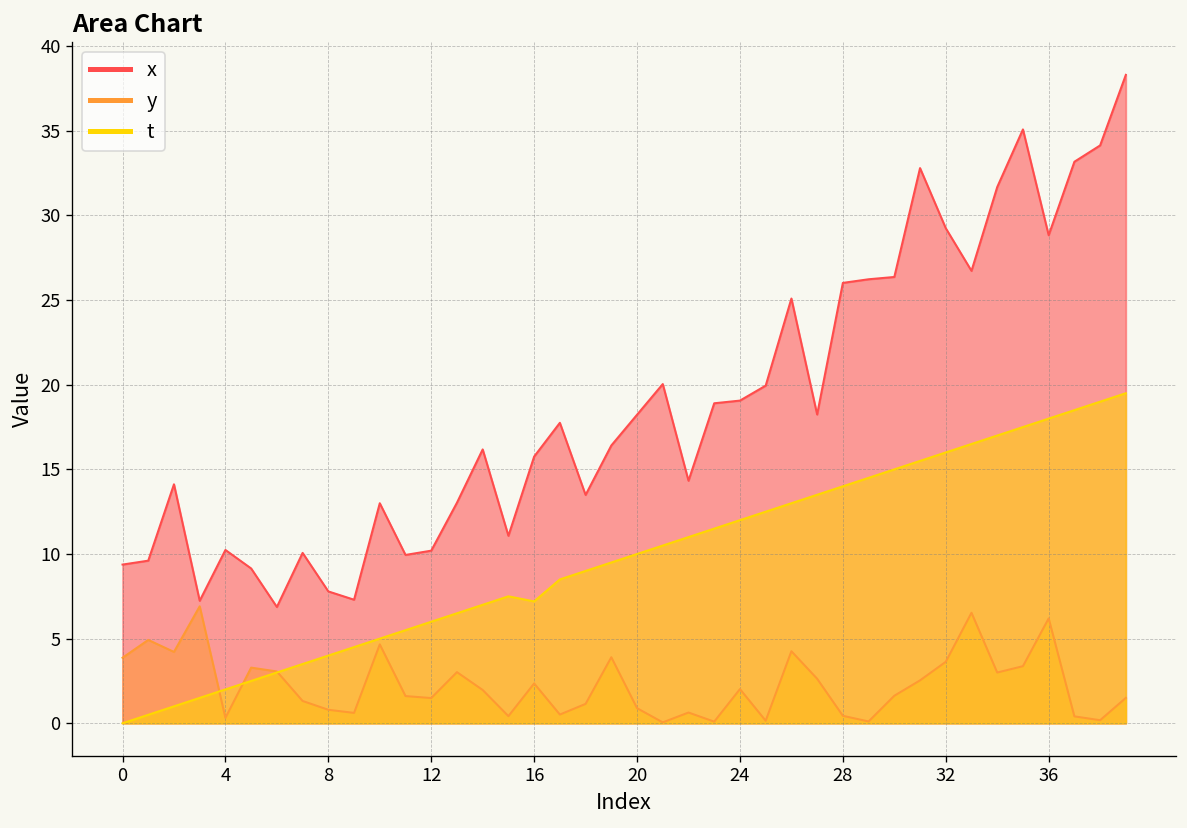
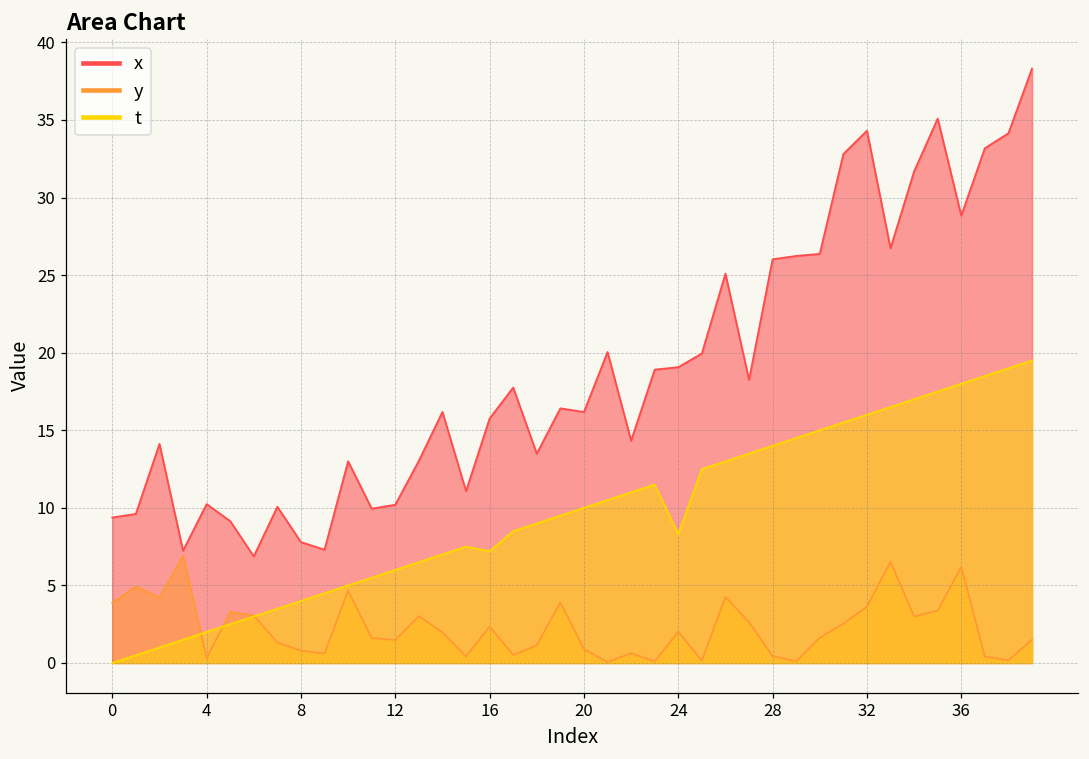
x, 20: 18.2 -> 16.2
t, 24: 12.0 -> 8.3
x, 32: 29.2 -> 34.3
